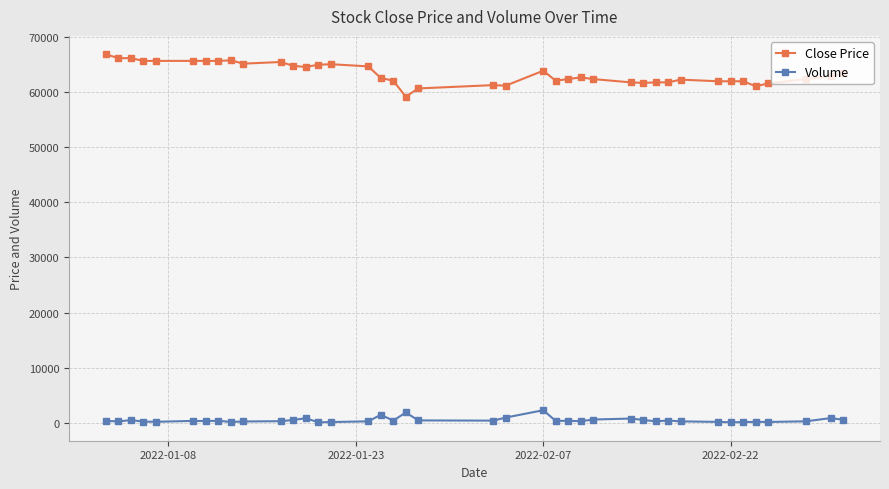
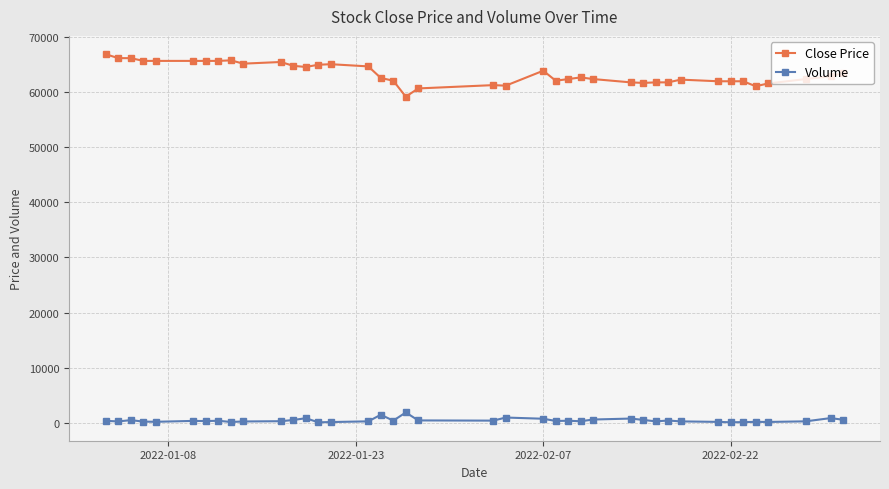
Volume, 2022-02-07: 2000 -> 1000
